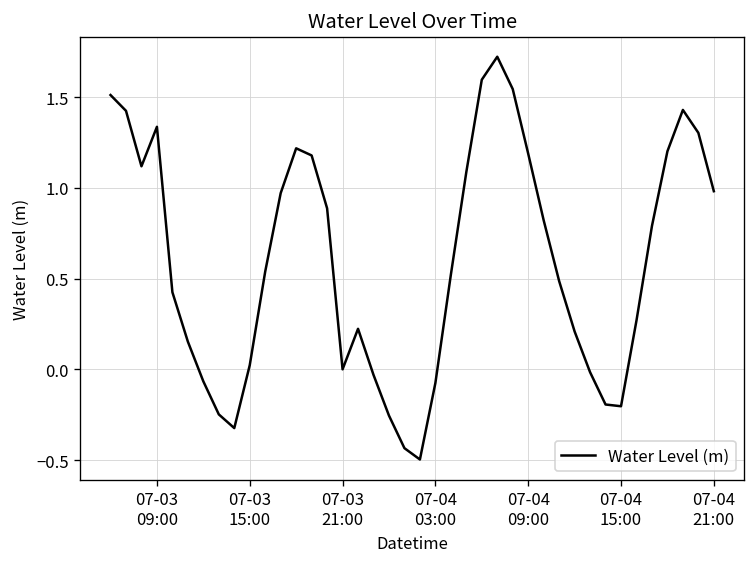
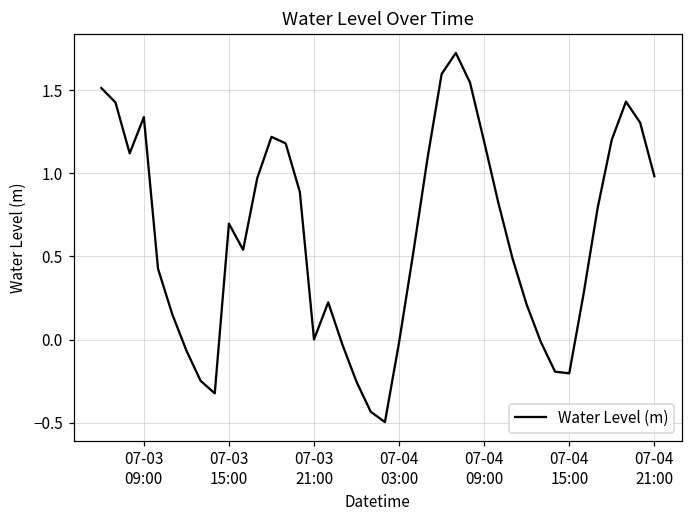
07-03 15:00: 0.02 -> 0.70
07-04 03:00: -0.07 -> -0.02
